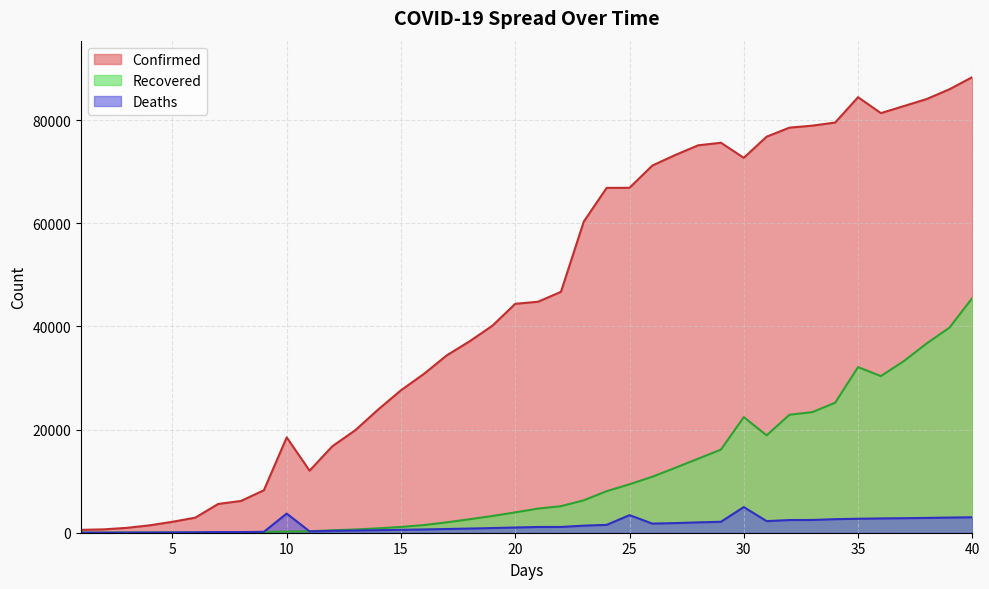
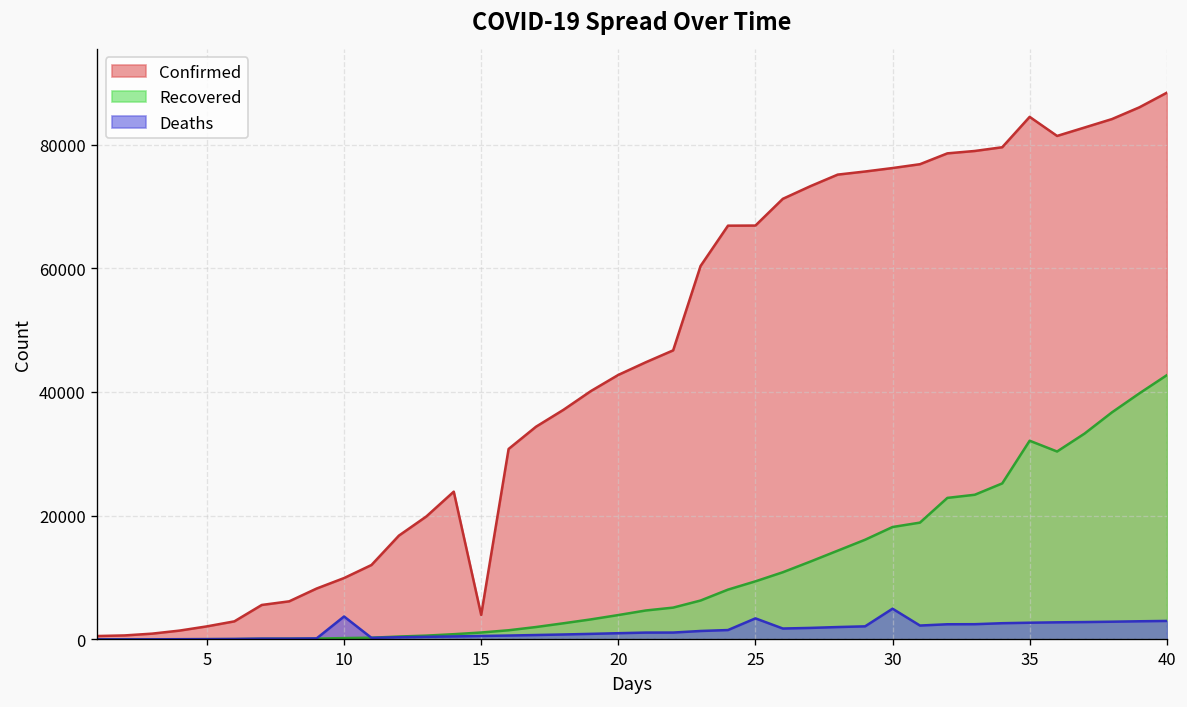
Confirmed, 10: 18000 -> 10000
Confirmed, 15: 28000 -> 4000
Confirmed, 20: 44000 -> 43000
Confirmed, 30: 73000 -> 76000
Recovered, 30: 22000 -> 18000
Recovered, 40: 46000 -> 43000
